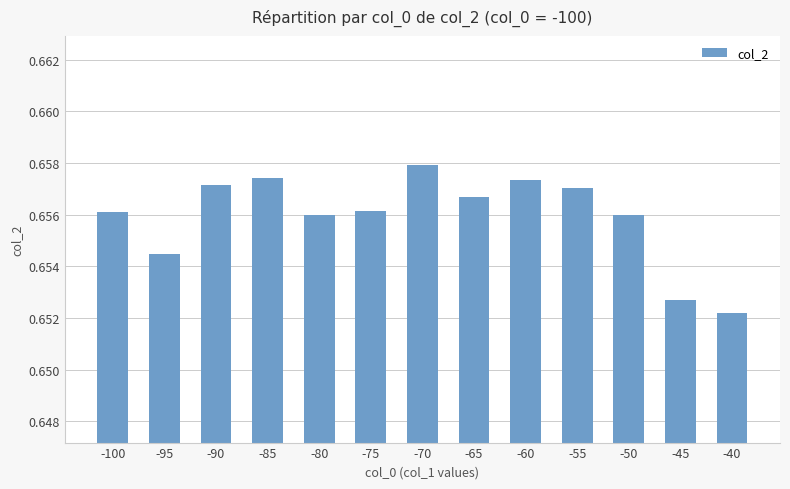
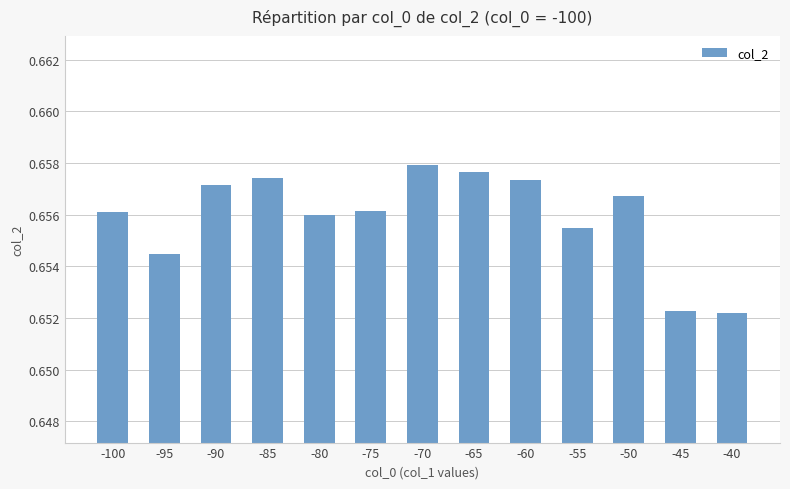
-65: 0.6567 -> 0.6577
-55: 0.6570 -> 0.6555
-50: 0.6560 -> 0.6567
-45: 0.6527 -> 0.6523
